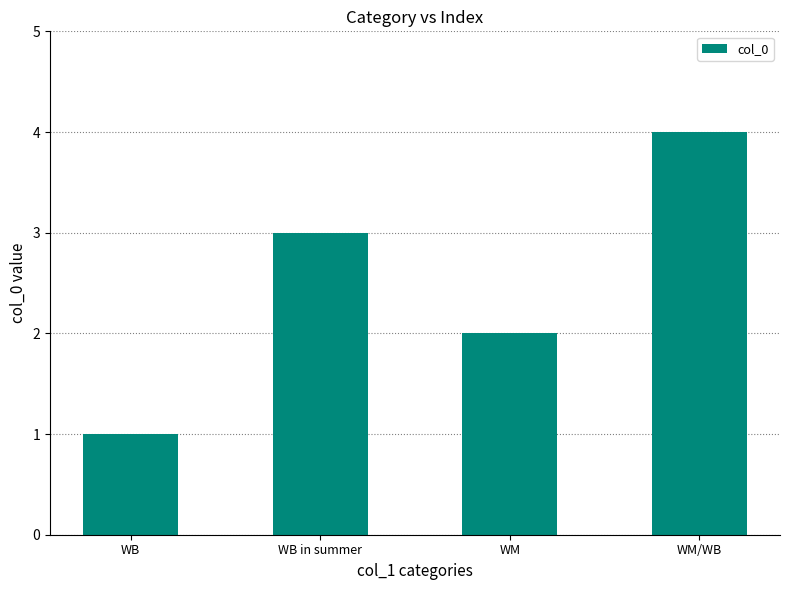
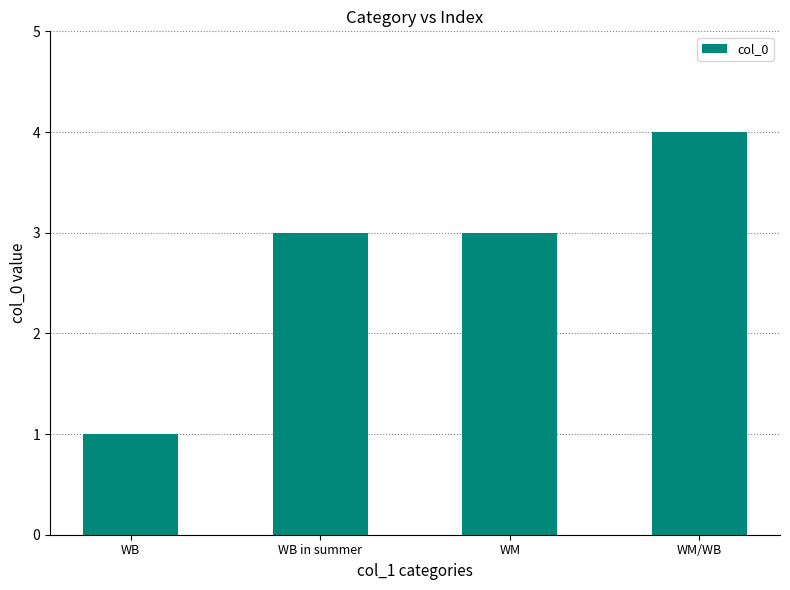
WM: 2 -> 3
